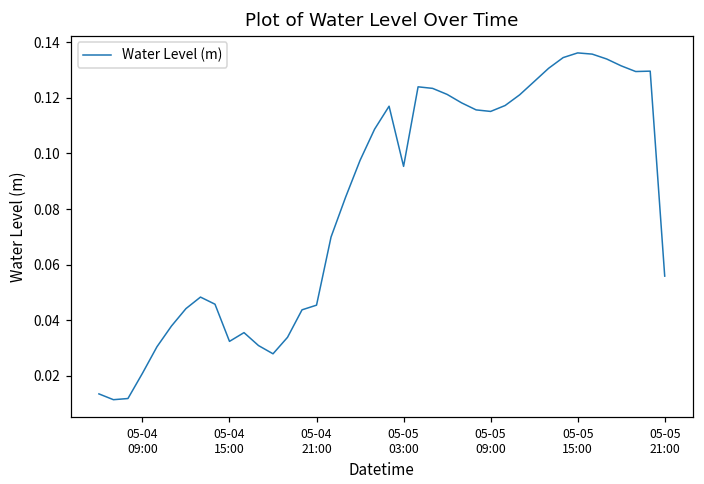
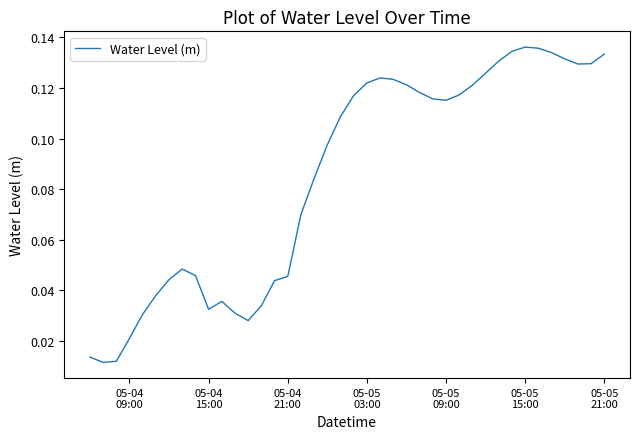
05-05 03:00: 0.095 -> 0.122
05-05 21:00: 0.056 -> 0.133
